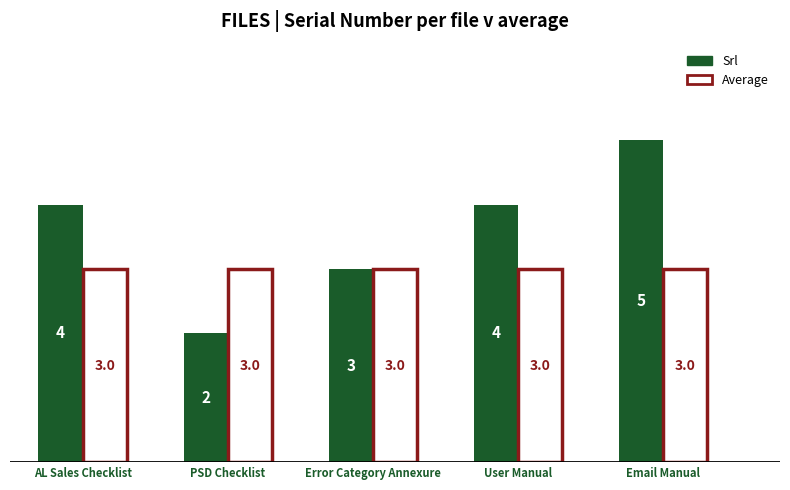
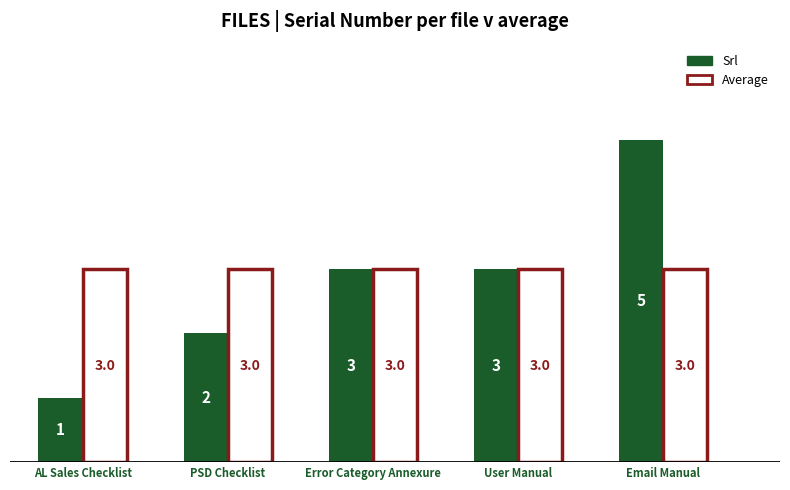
Srl, AL Sales Checklist: 4 -> 1
Srl, User Manual: 4 -> 3
